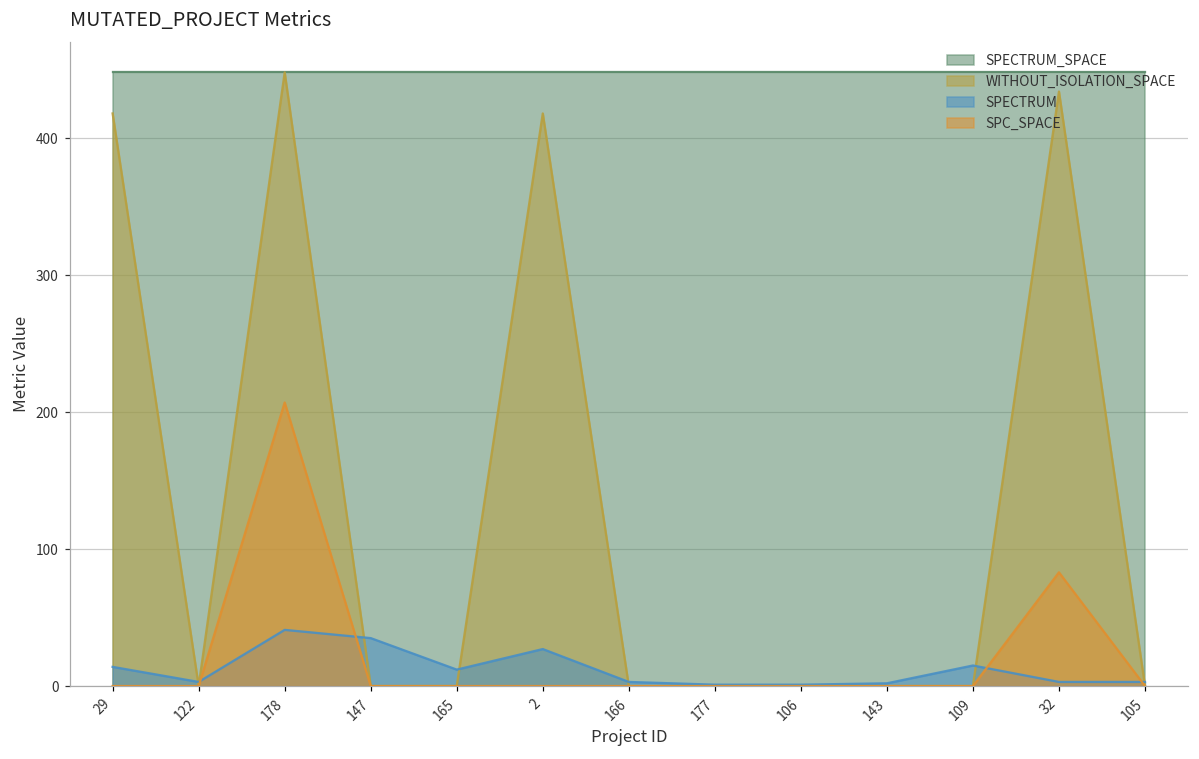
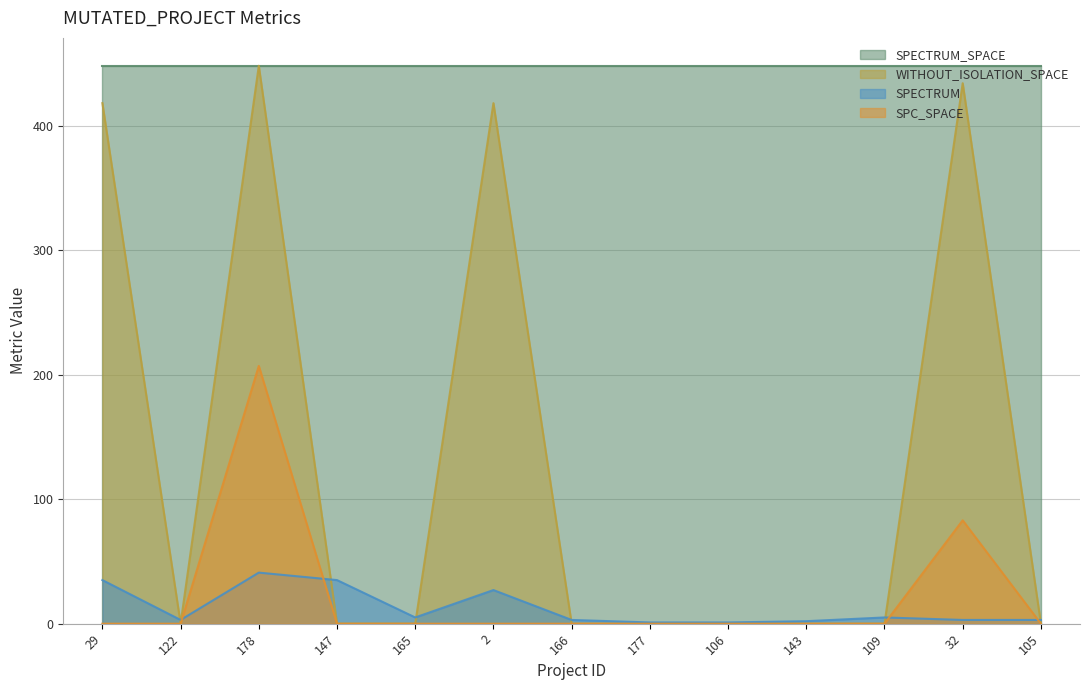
SPECTRUM, 29: 14 -> 35
SPECTRUM, 165: 12 -> 5
SPECTRUM, 109: 15 -> 5
